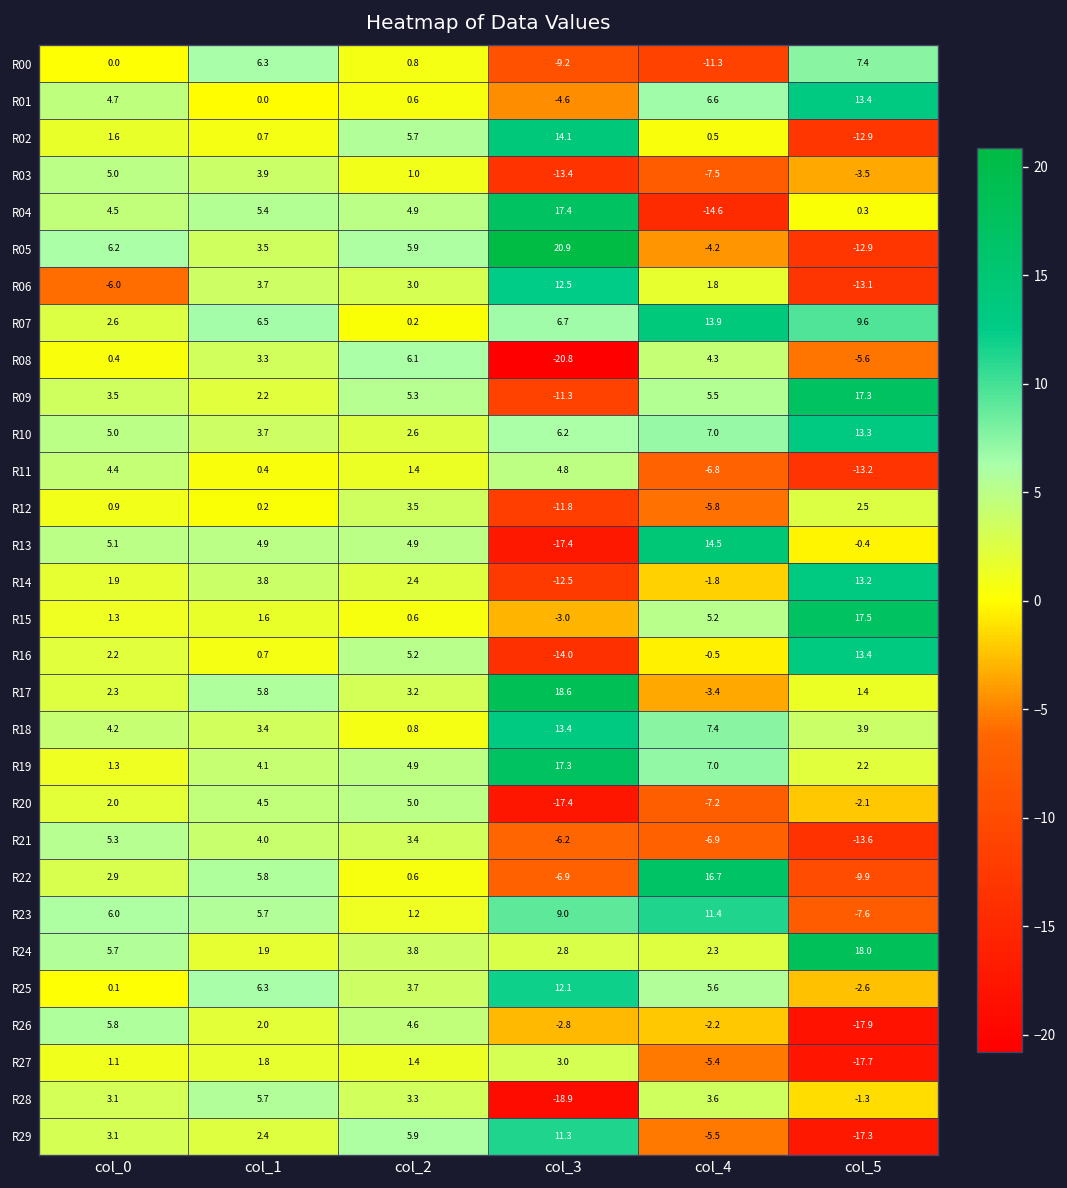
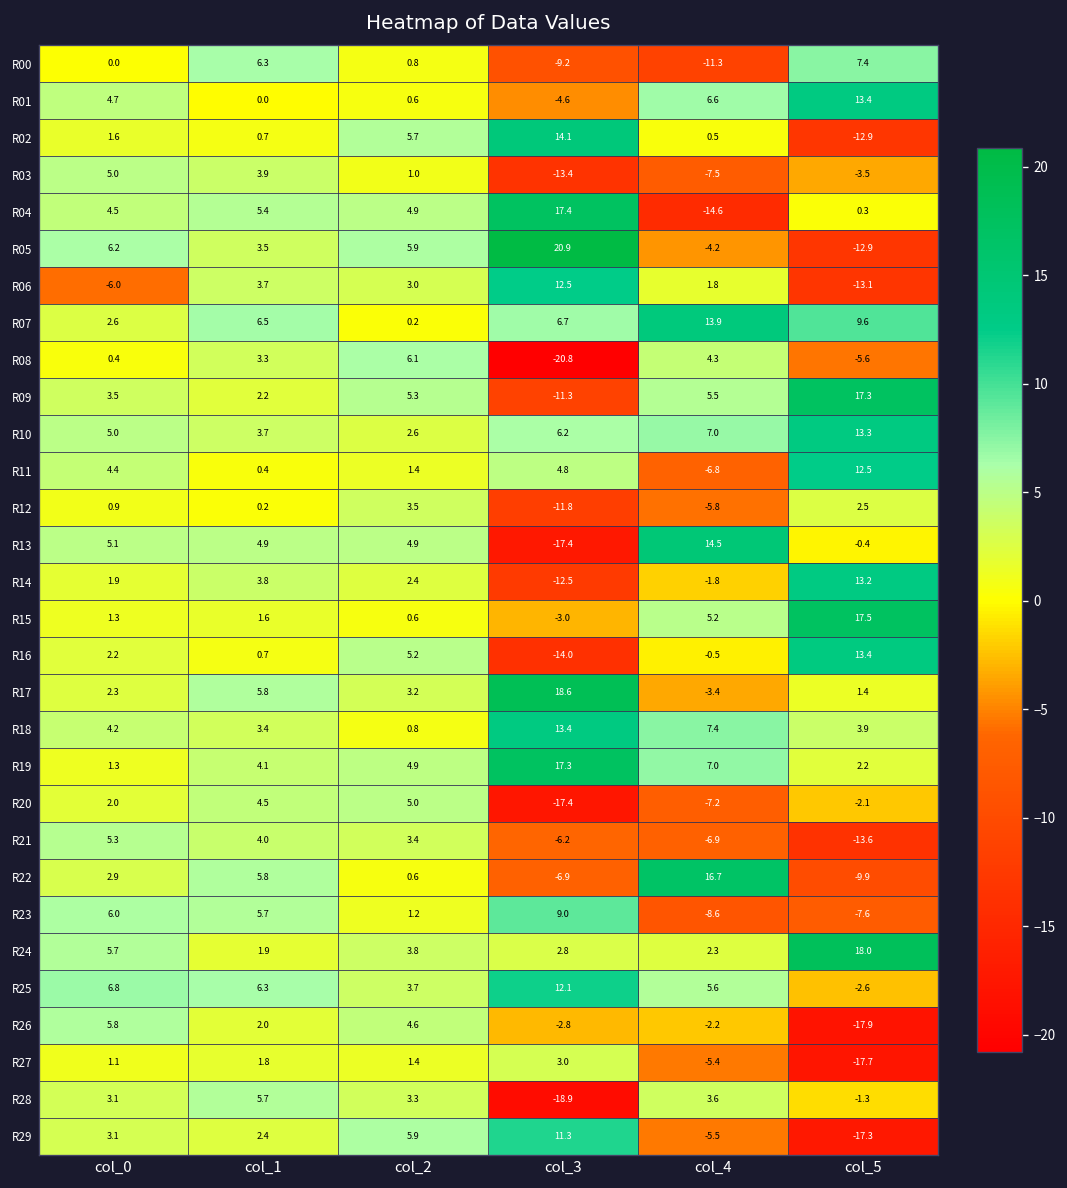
R11, col_5: -13.2 -> 12.5
R23, col_4: 11.4 -> -8.6
R25, col_0: 0.1 -> 6.8
